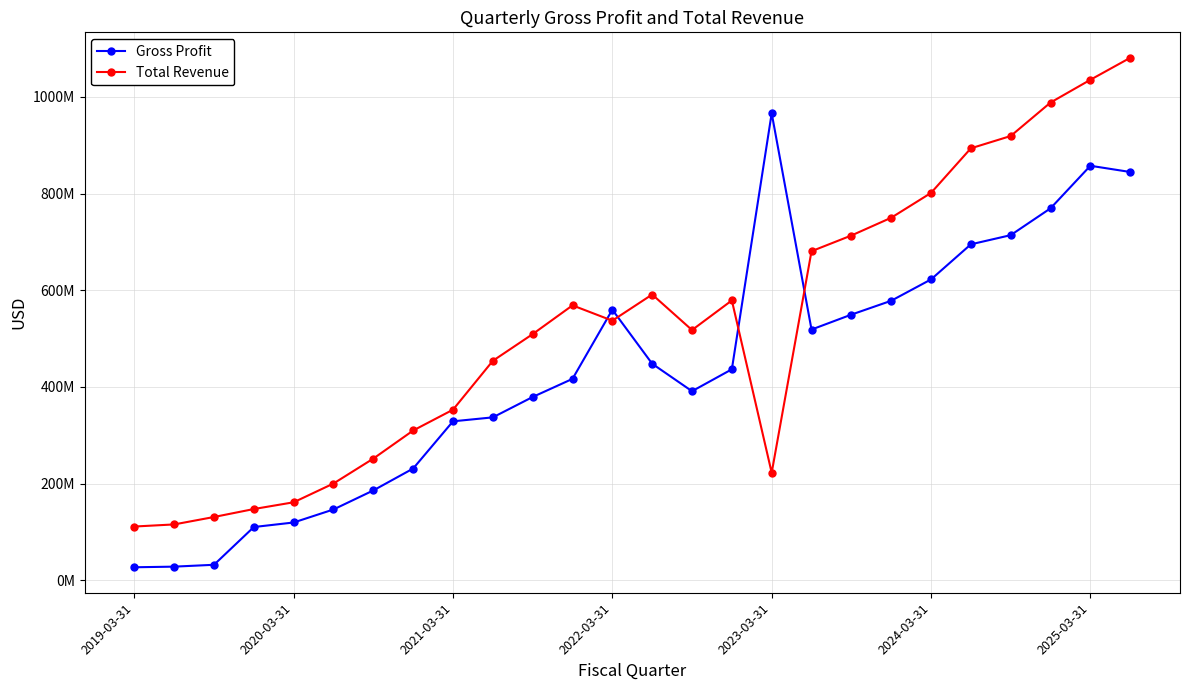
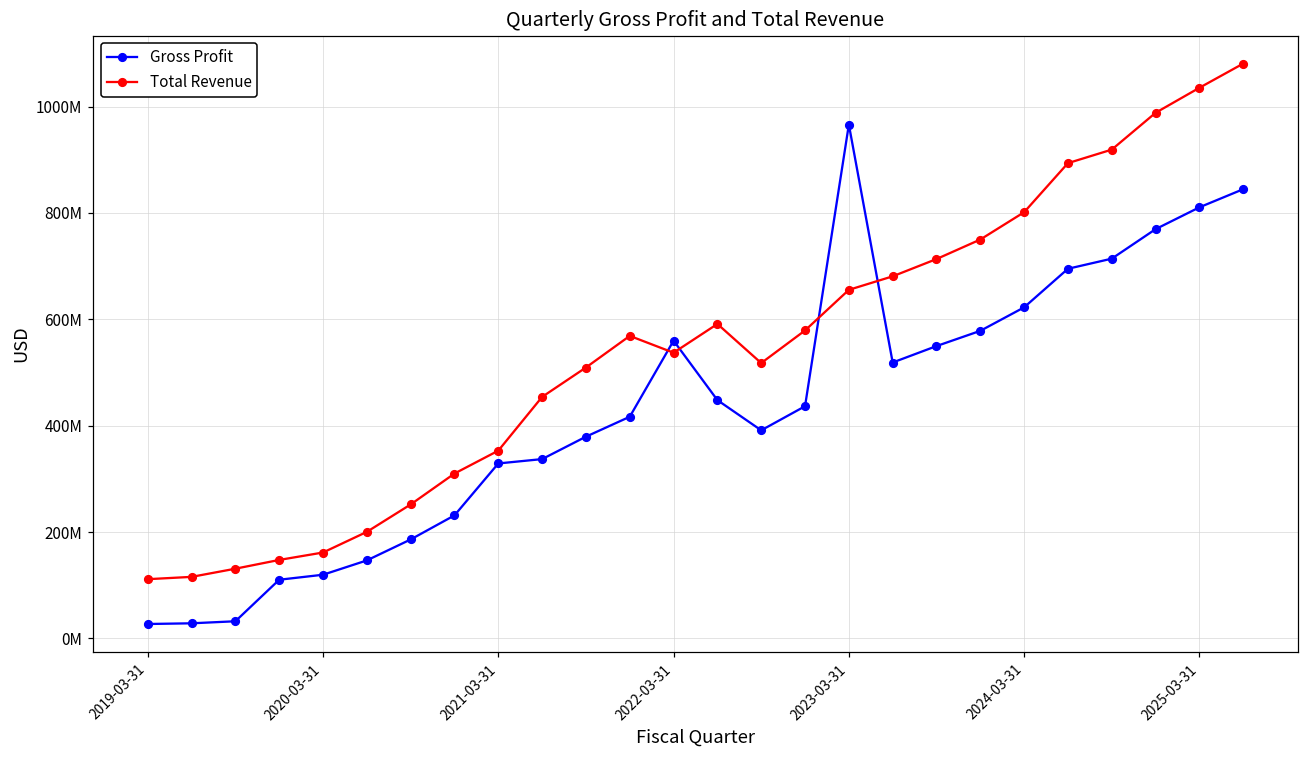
Total Revenue, 2023-03-31: 220000000 -> 660000000
Gross Profit, 2025-03-31: 860000000 -> 810000000
